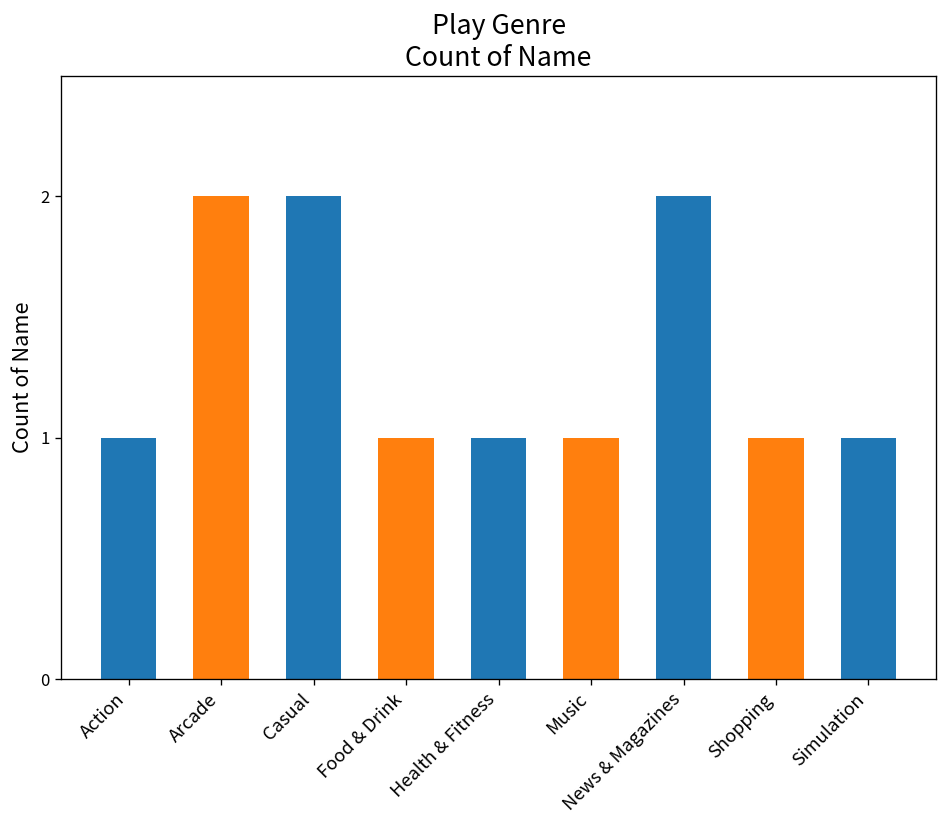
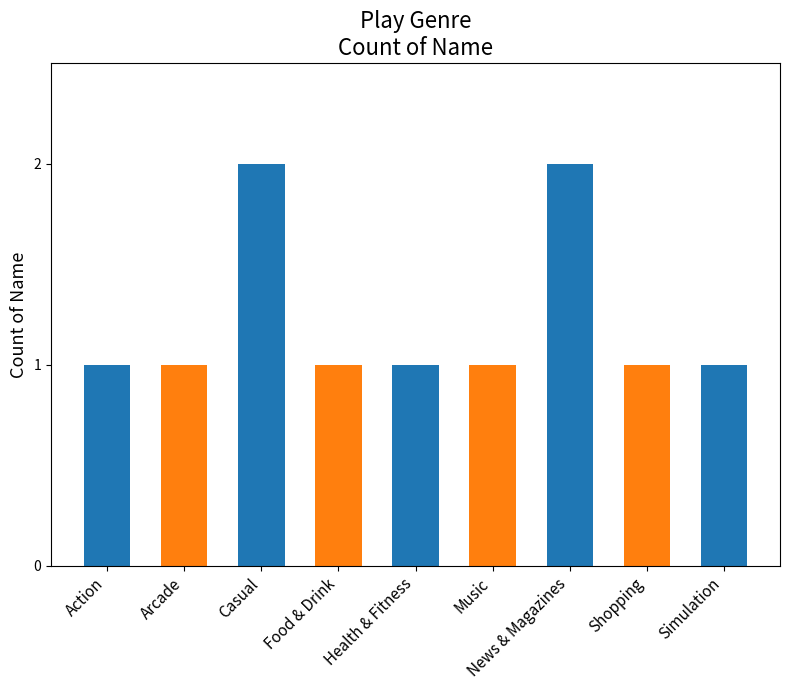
Arcade: 2 -> 1
